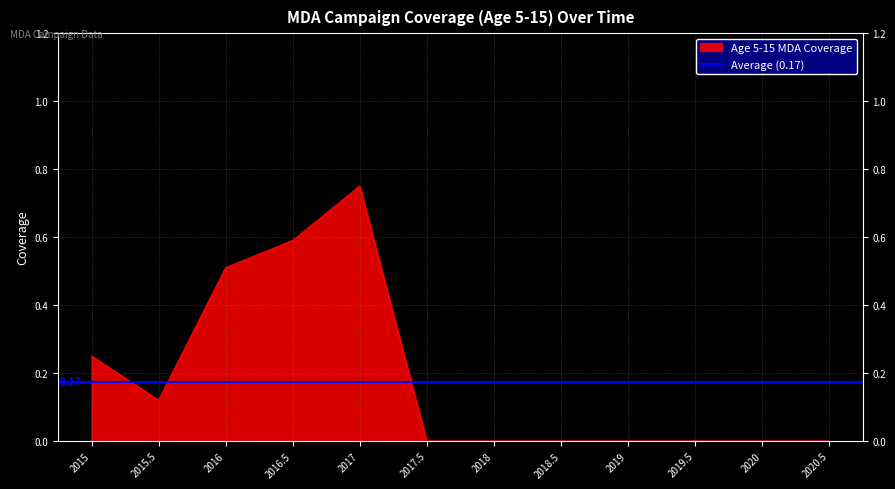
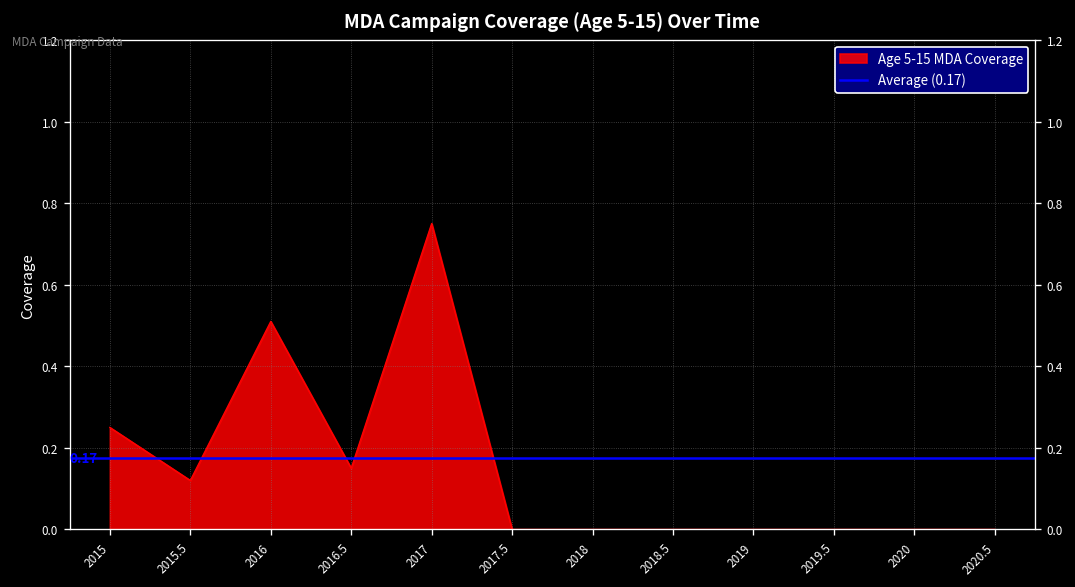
2016.5: 0.59 -> 0.15
